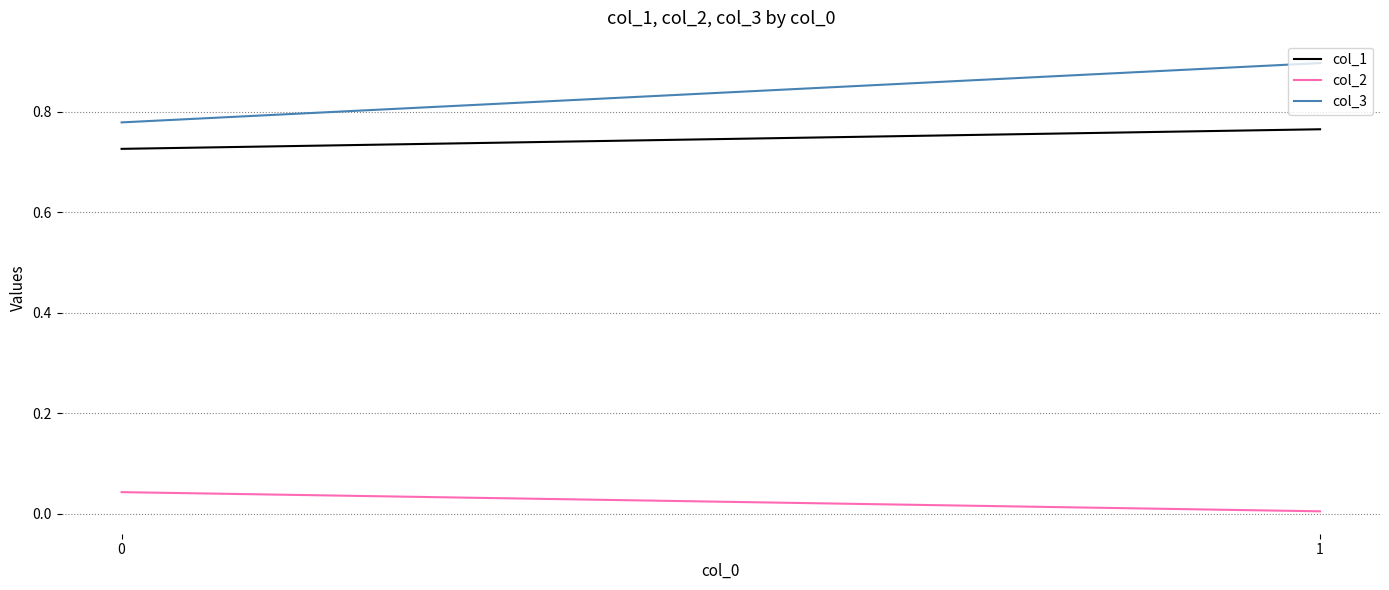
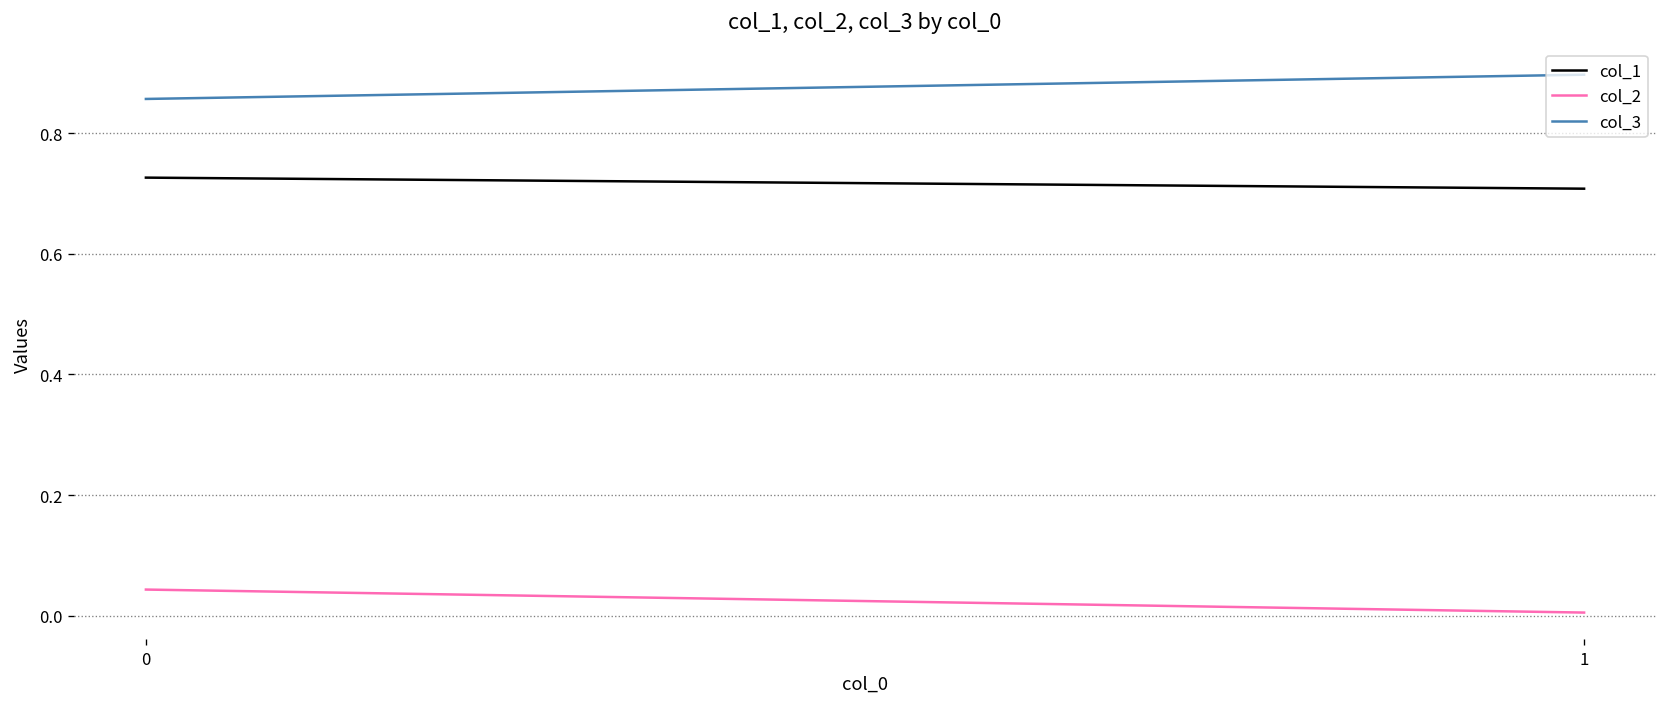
col_3, 0: 0.78 -> 0.86
col_1, 1: 0.77 -> 0.71
